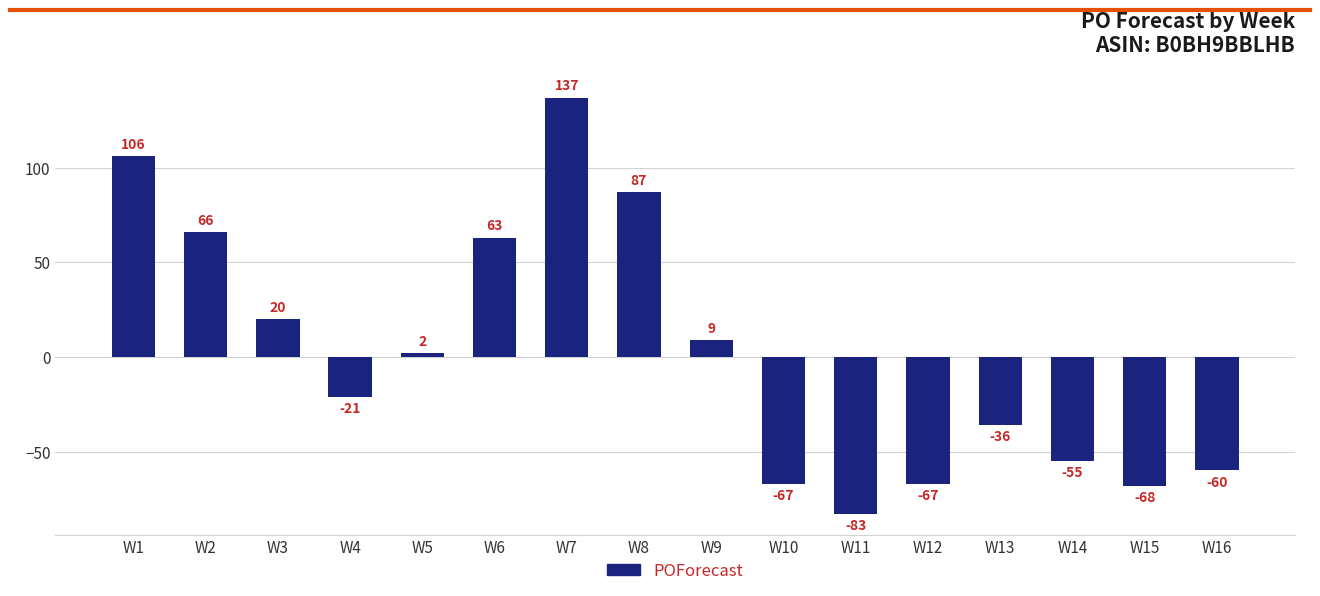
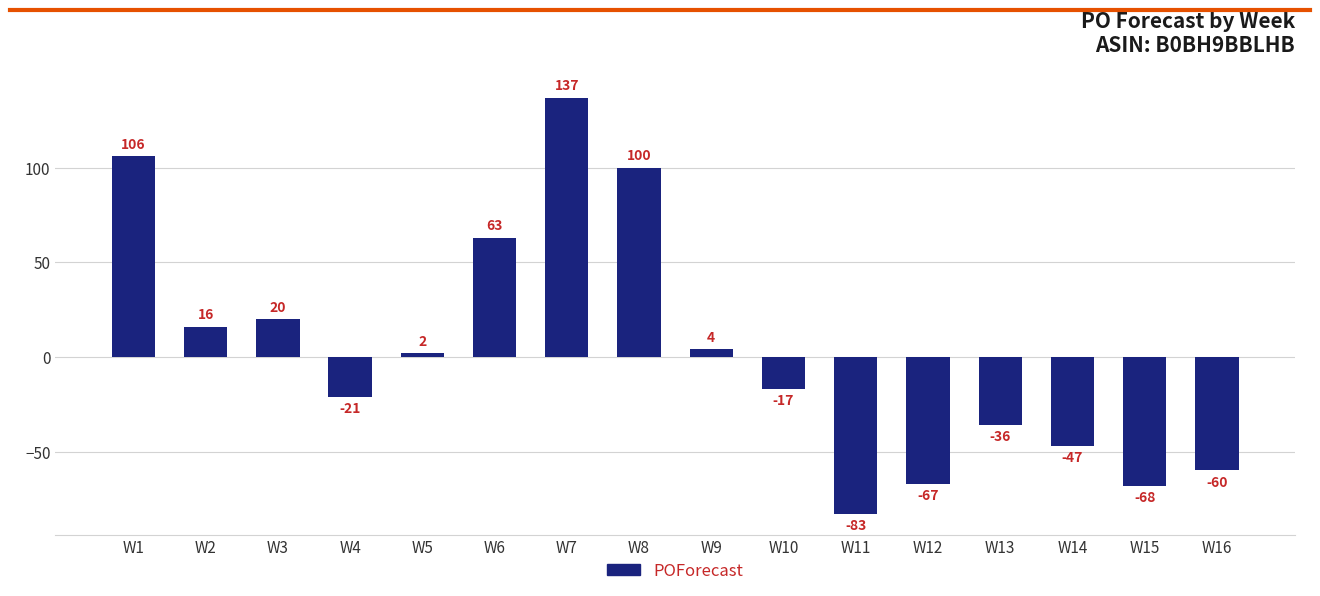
W2: 66 -> 16
W8: 87 -> 100
W9: 9 -> 4
W10: -67 -> -17
W14: -55 -> -47
